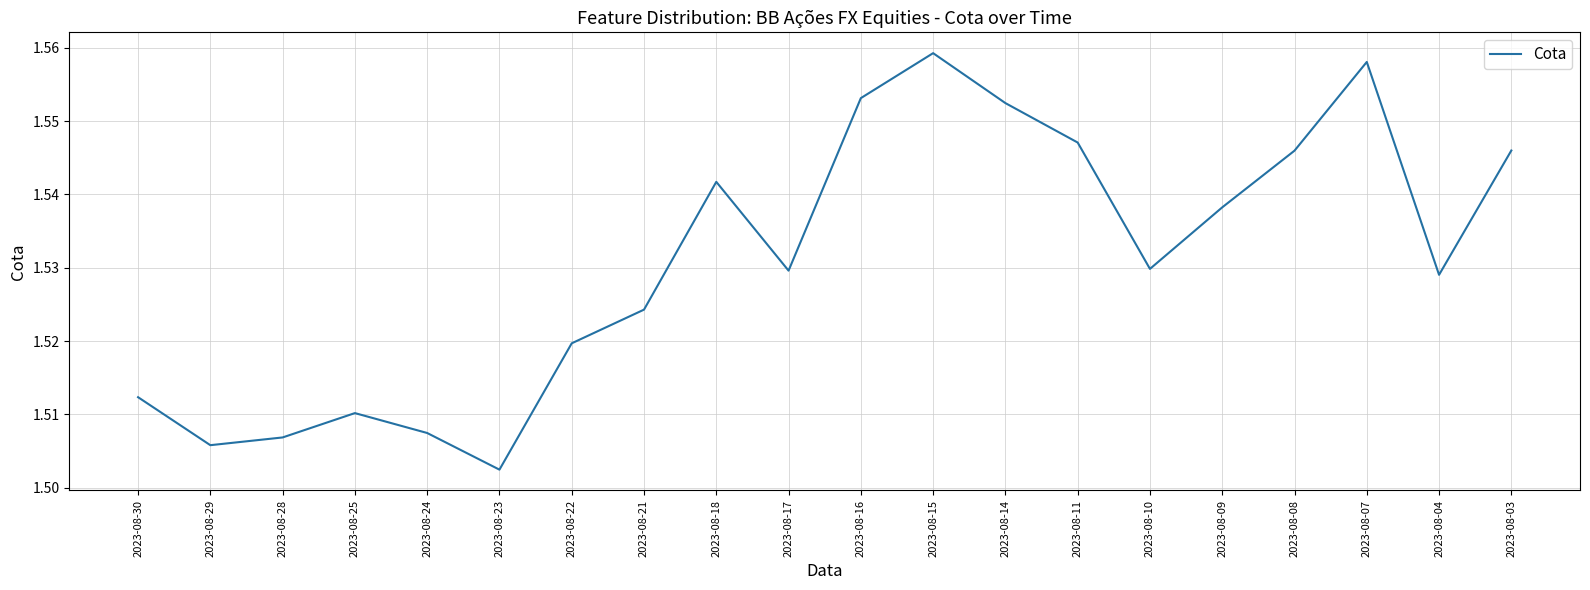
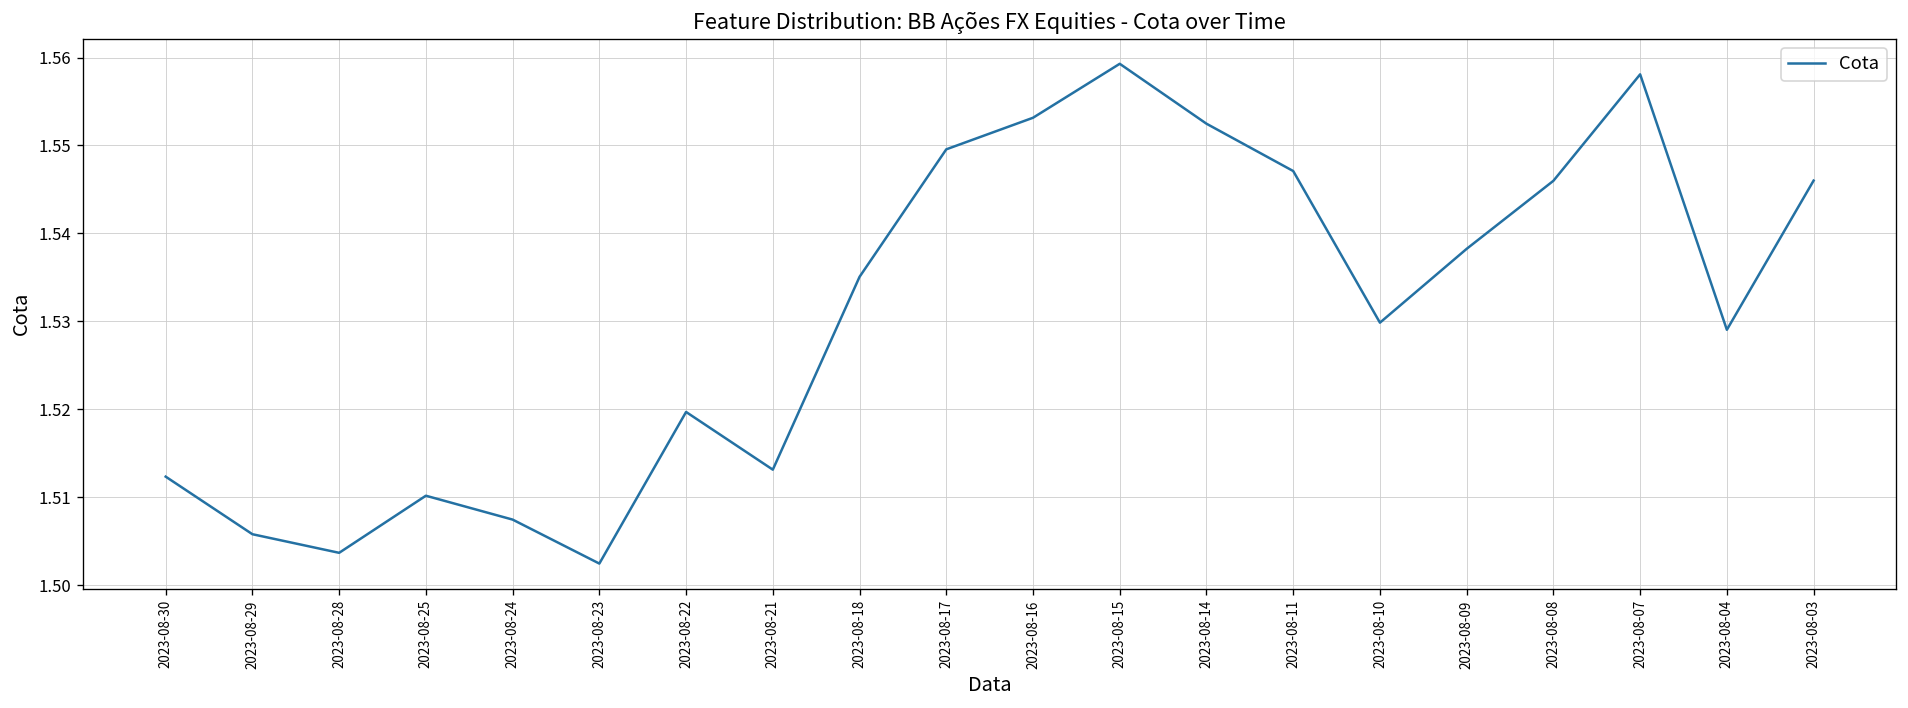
2023-08-28: 1.507 -> 1.504
2023-08-21: 1.524 -> 1.513
2023-08-18: 1.542 -> 1.535
2023-08-17: 1.530 -> 1.550
